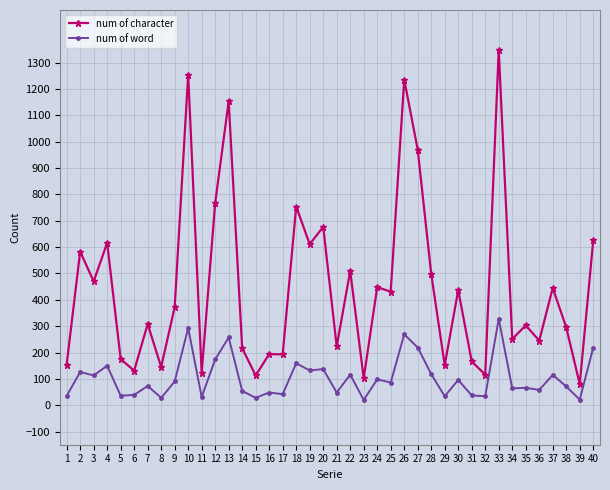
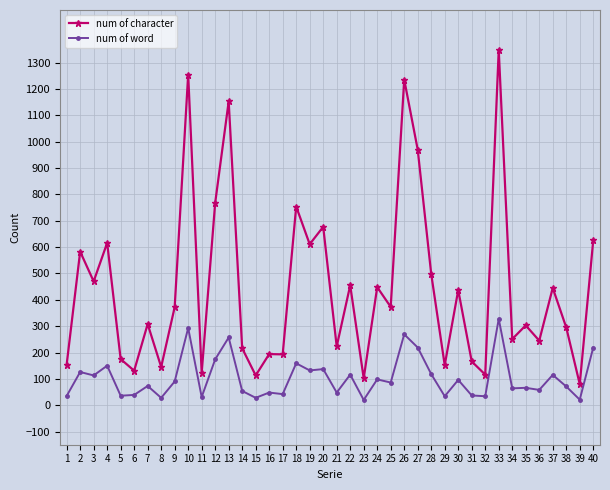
num of character, 22: 510 -> 460
num of character, 25: 430 -> 370
